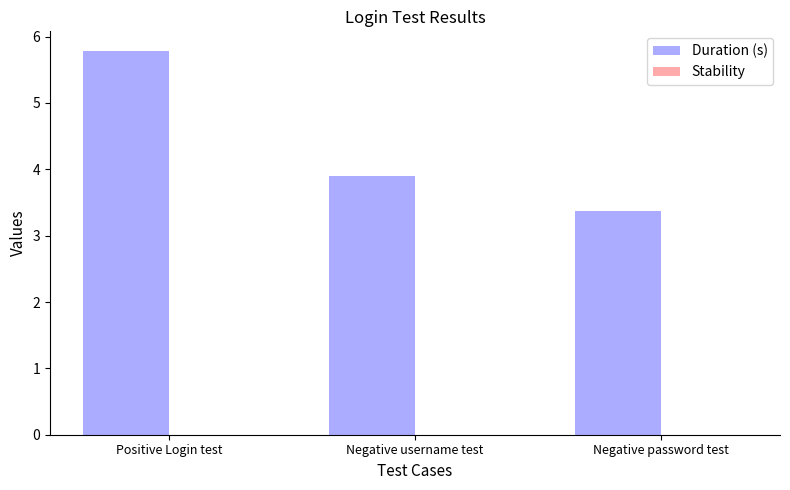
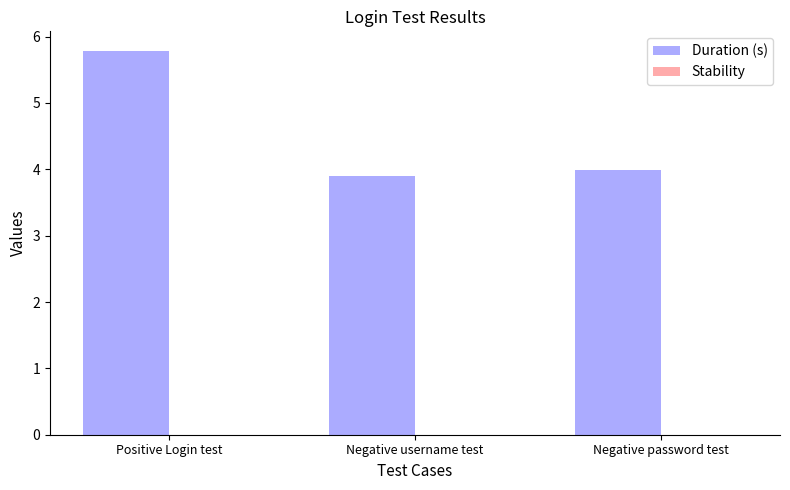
Duration (s), Negative password test: 3.4 -> 4.0
